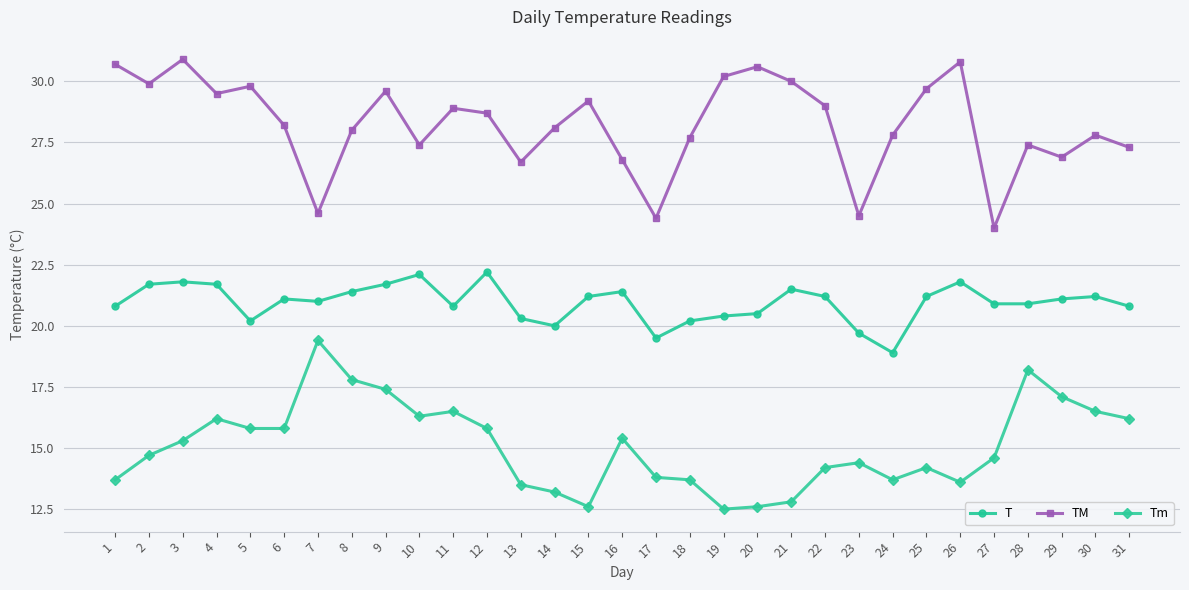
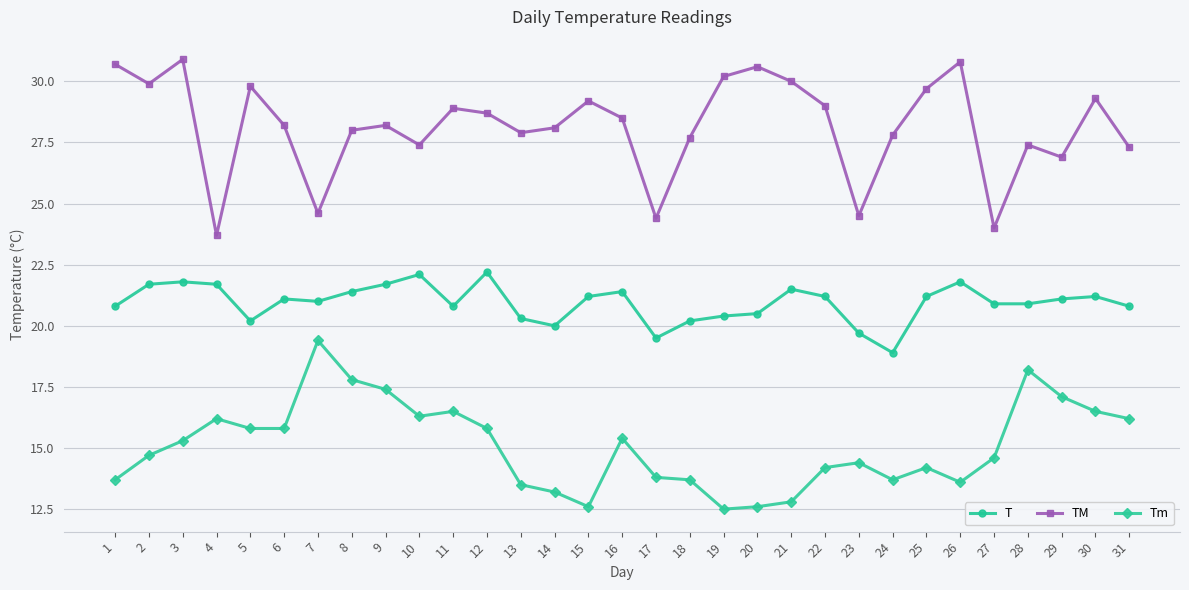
TM, 4: 29.5 -> 23.7
TM, 9: 29.6 -> 28.2
TM, 13: 26.7 -> 27.9
TM, 16: 26.8 -> 28.5
TM, 30: 27.8 -> 29.3
